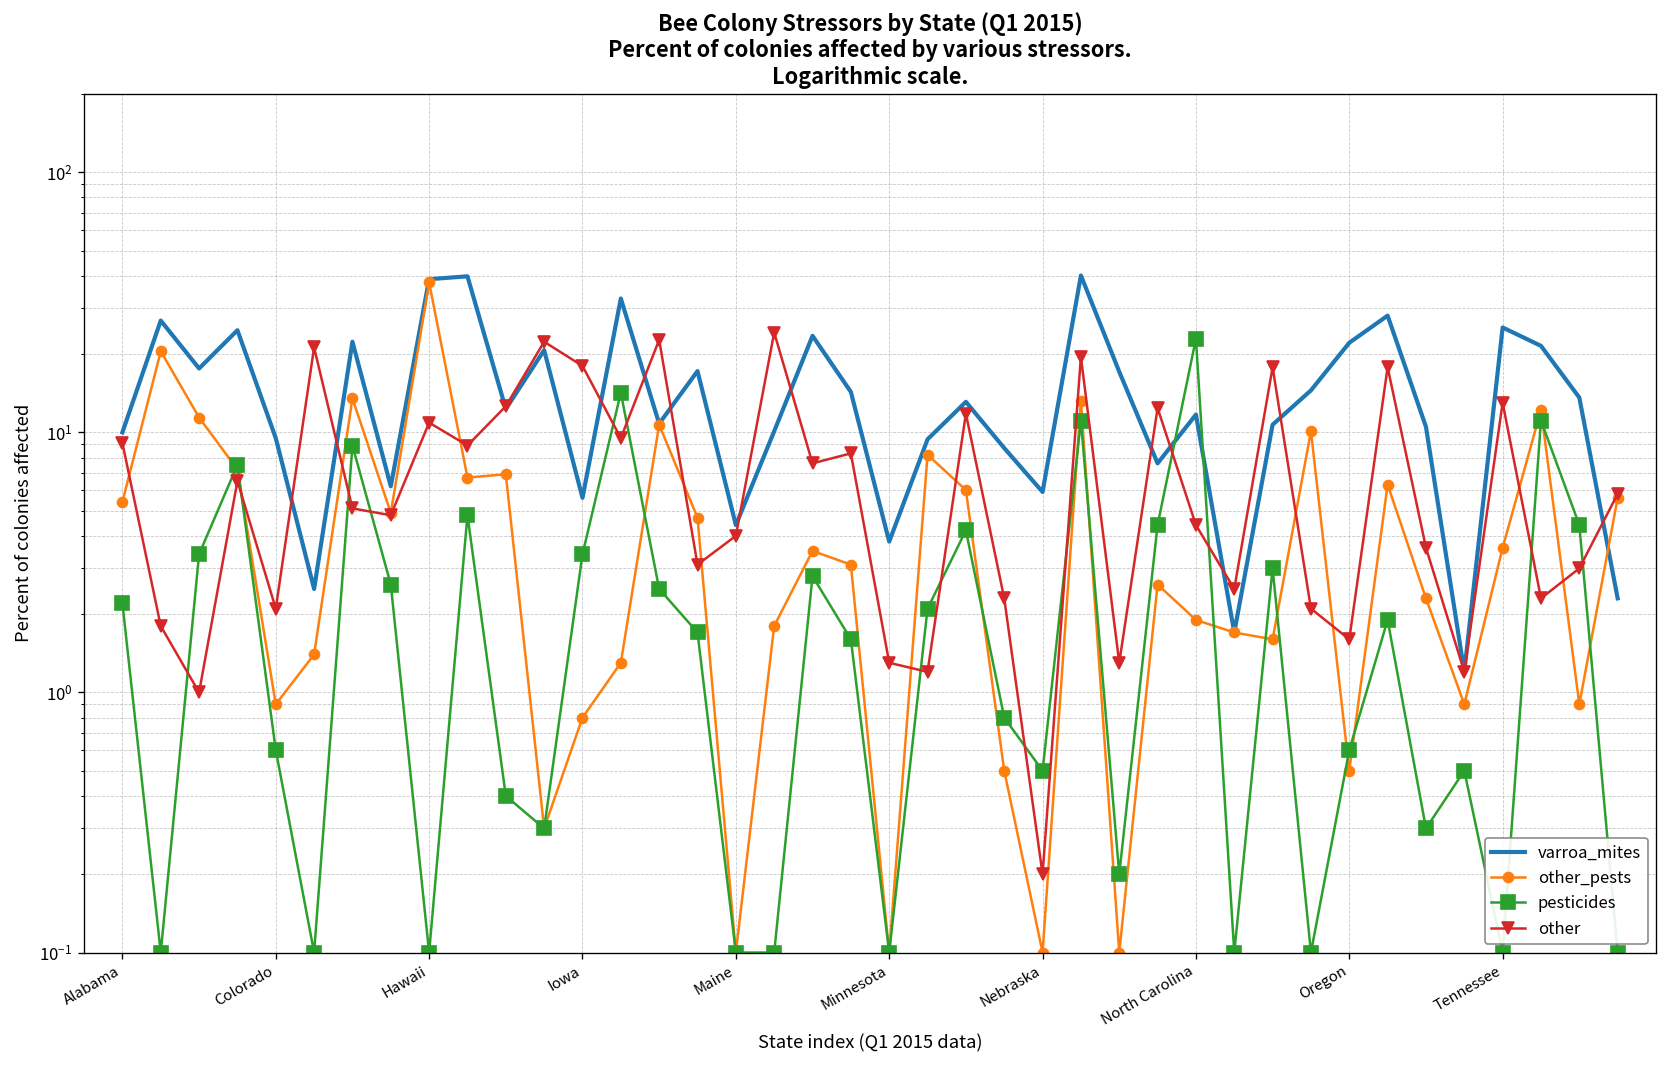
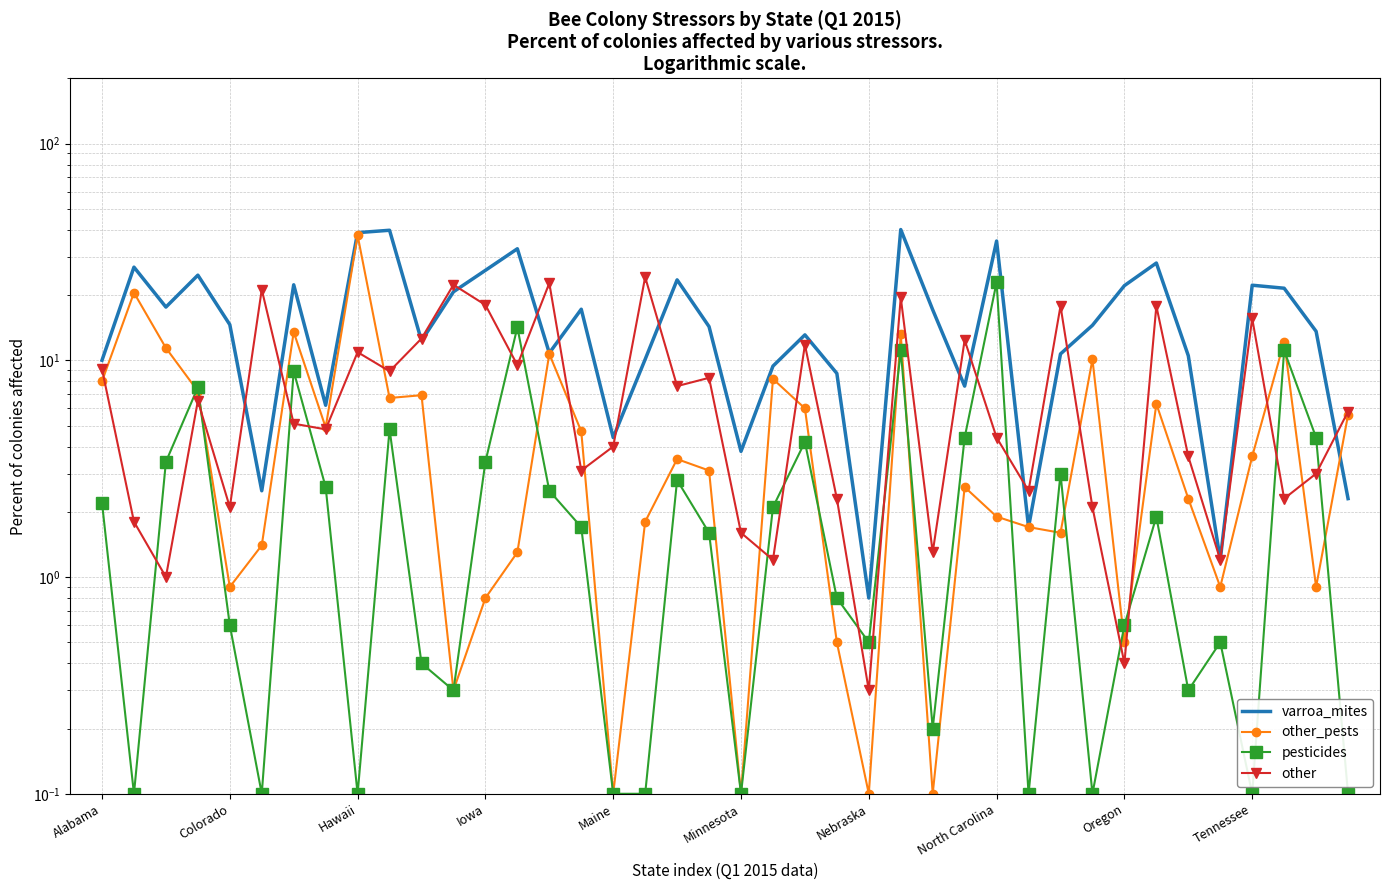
other_pests, Alabama: 5.4 -> 8.0
varroa_mites, Colorado: 10 -> 15
varroa_mites, Iowa: 5.6 -> 26
other, Minnesota: 1.3 -> 1.6
varroa_mites, Nebraska: 5.9 -> 0.8
other, Nebraska: 0.2 -> 0.3
varroa_mites, North Carolina: 12 -> 36
other, Oregon: 1.6 -> 0.4
varroa_mites, Tennessee: 25 -> 22
other, Tennessee: 13 -> 16
